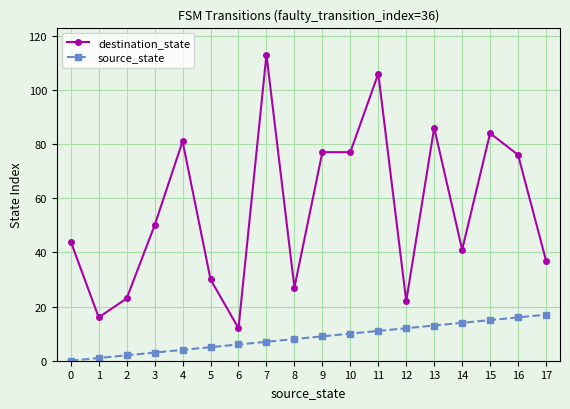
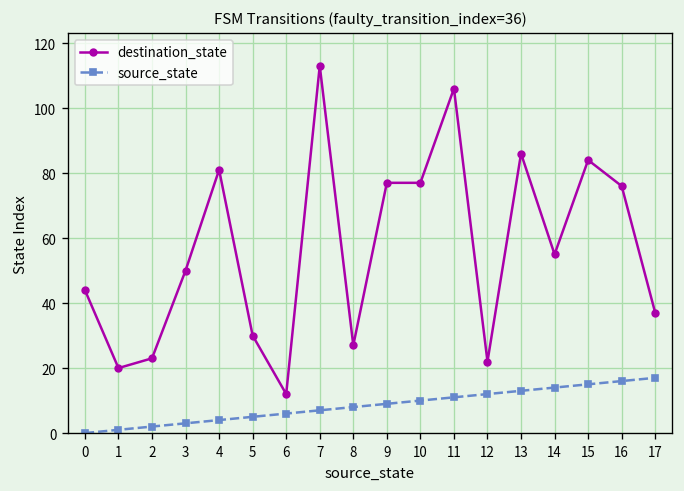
destination_state, 1: 16 -> 20
destination_state, 14: 41 -> 55
